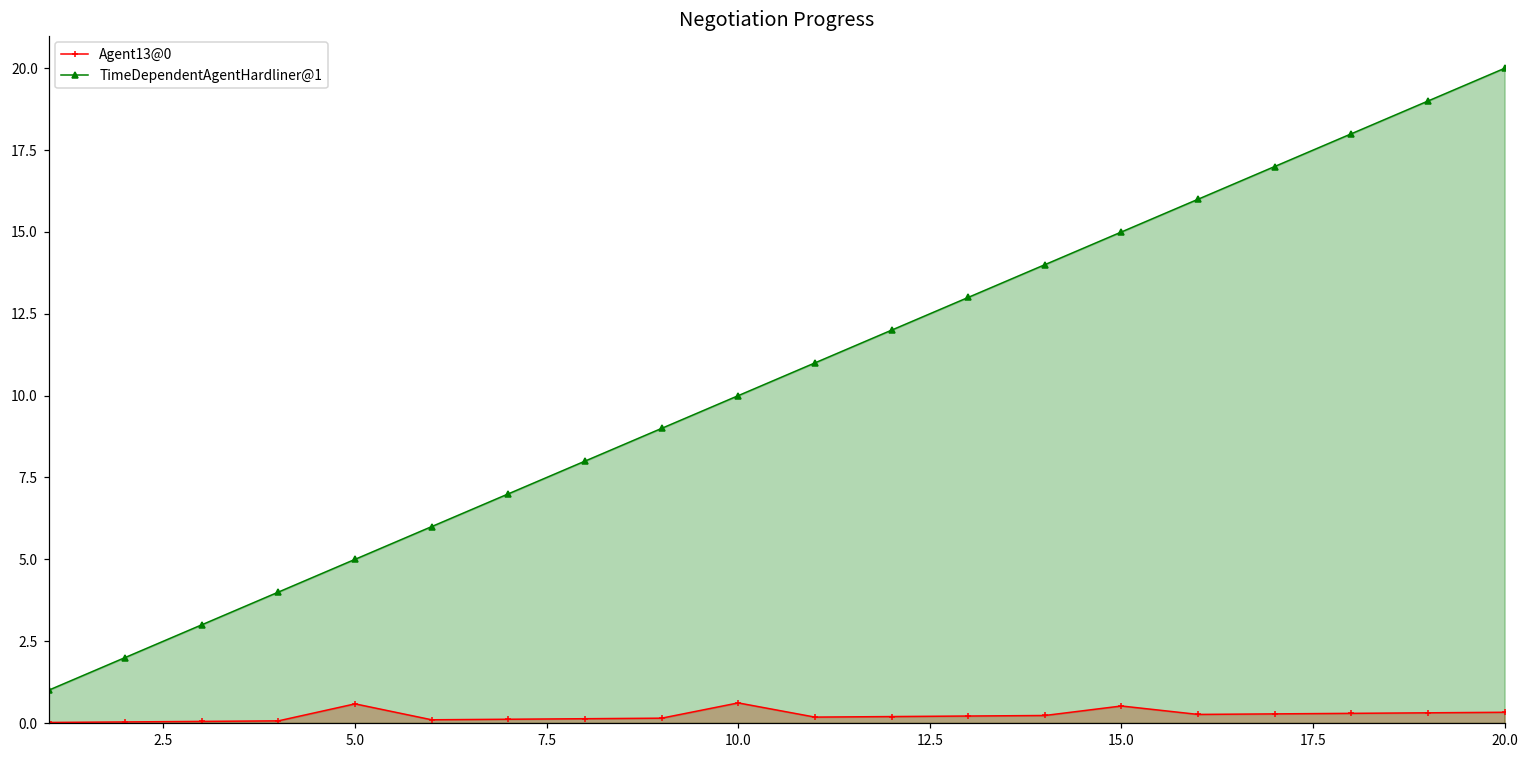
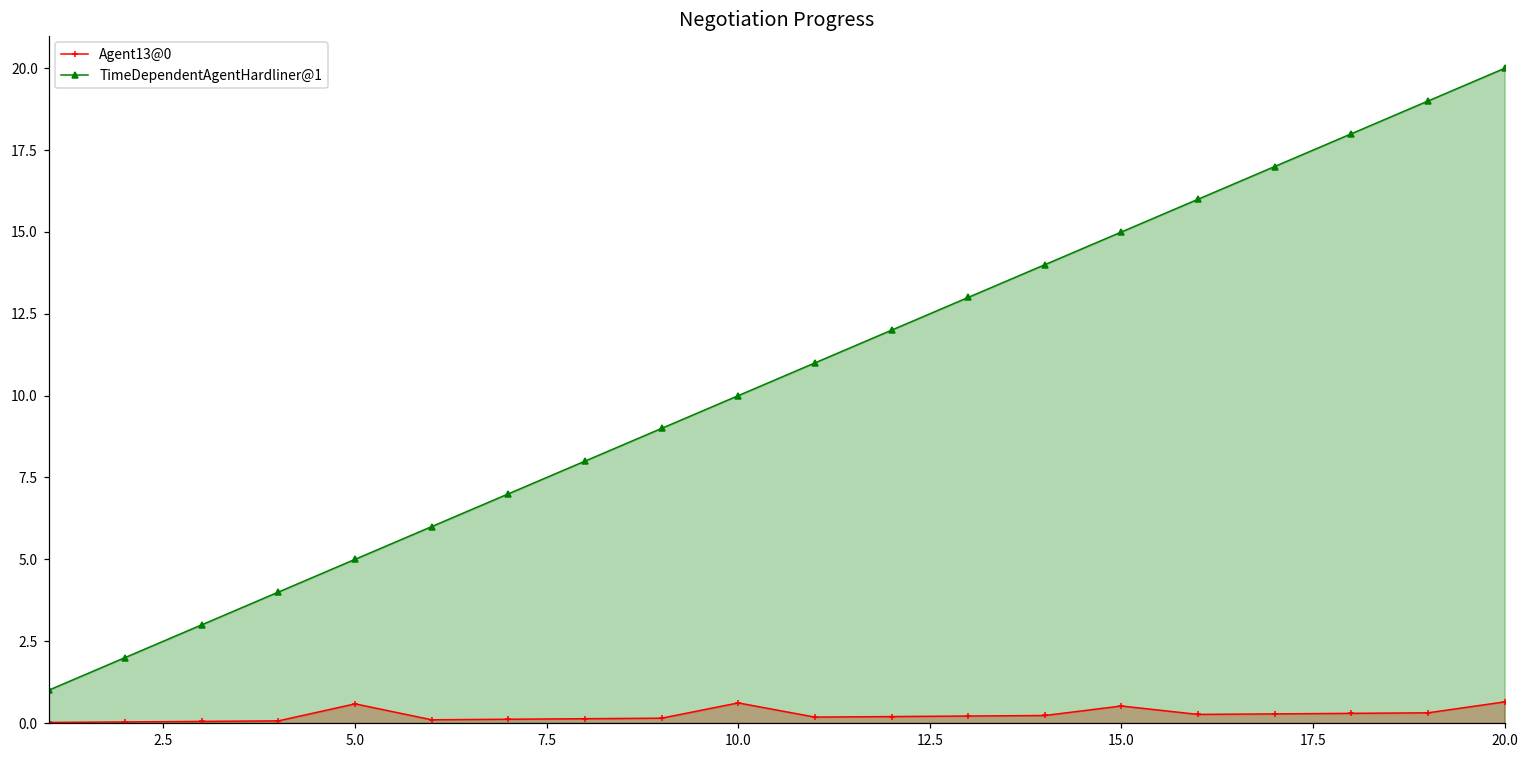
Agent13@0, 20.0: 0.3 -> 0.6
